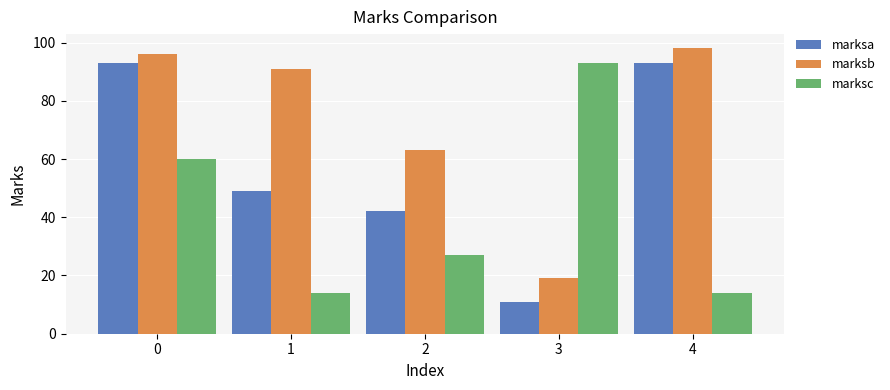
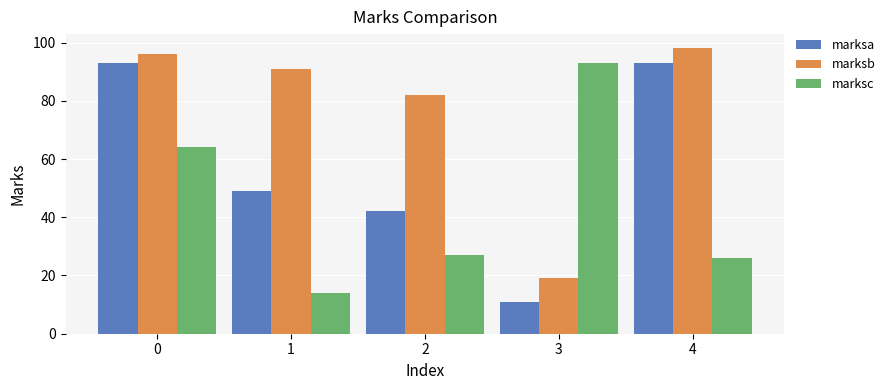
marksc, 0: 60 -> 64
marksb, 2: 63 -> 82
marksc, 4: 14 -> 26
